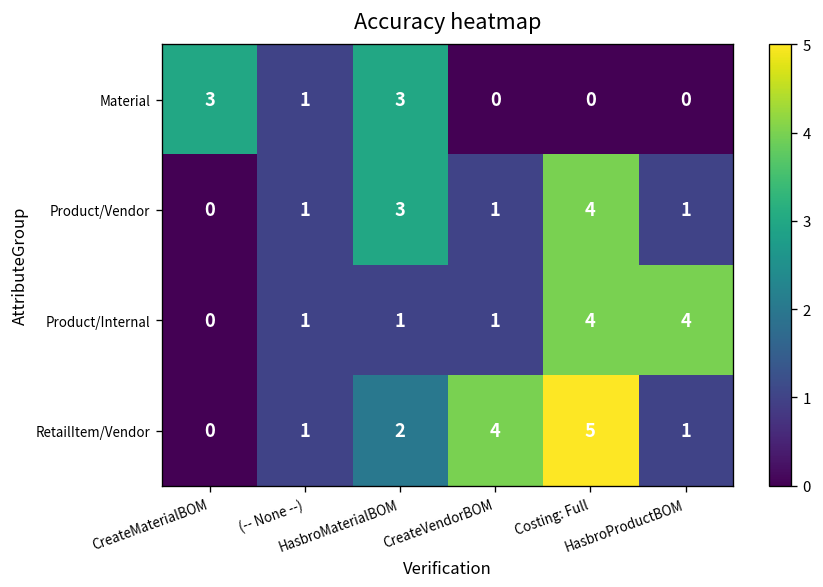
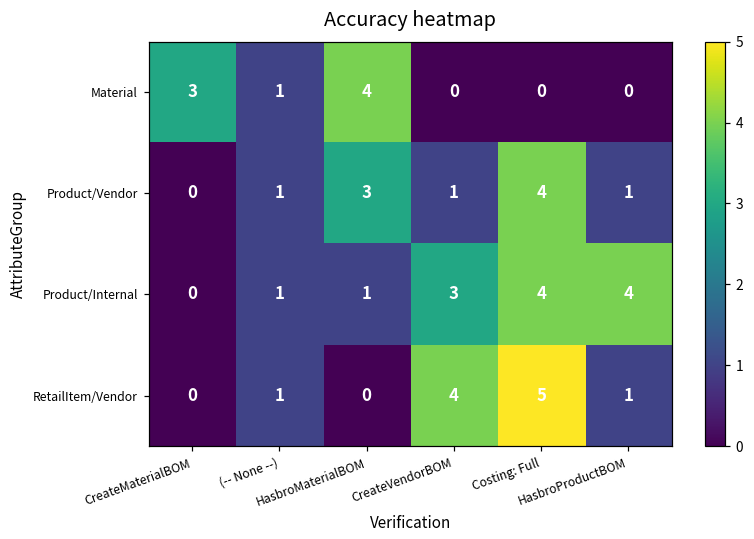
Material, HasbroMaterialBOM: 3 -> 4
Product/Internal, CreateVendorBOM: 1 -> 3
RetailItem/Vendor, HasbroMaterialBOM: 2 -> 0
